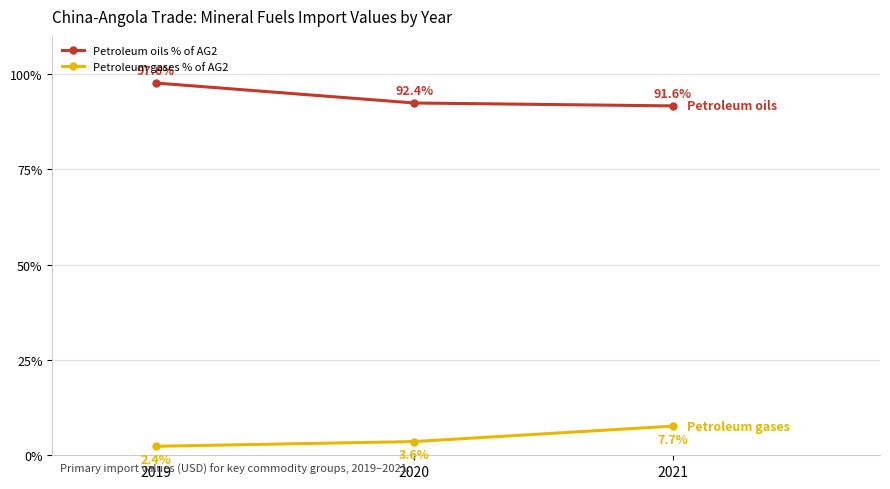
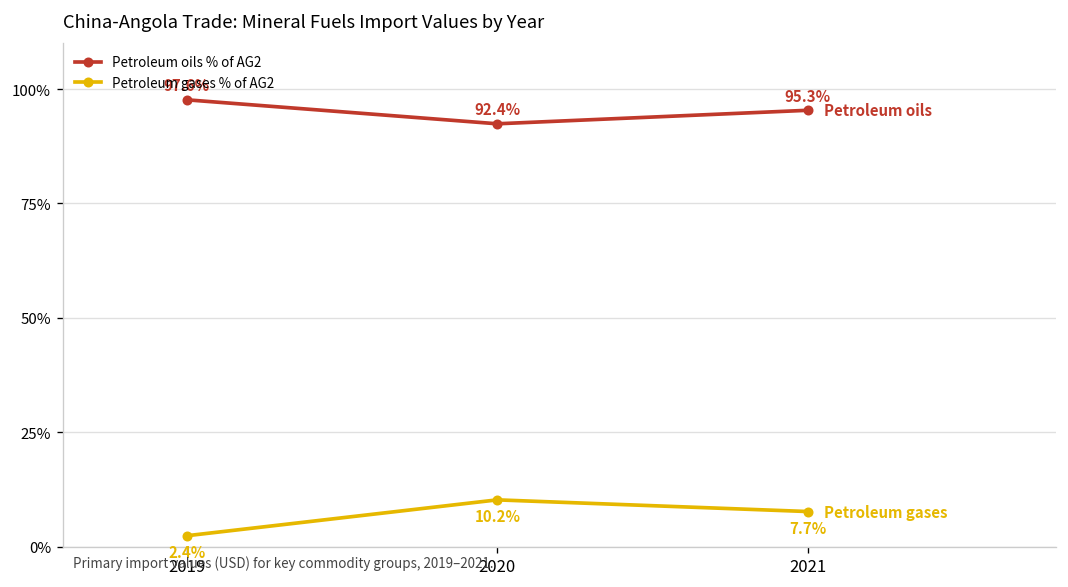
Petroleum gases % of AG2, 2020: 3.6% -> 10.2%
Petroleum oils % of AG2, 2021: 91.6% -> 95.3%
